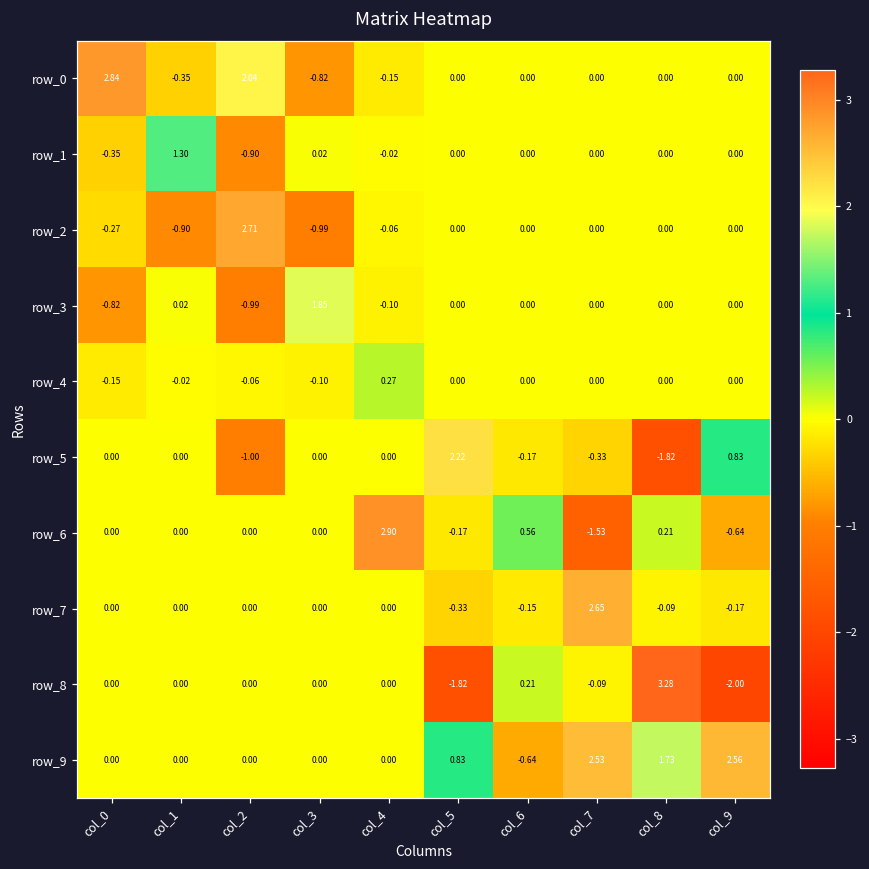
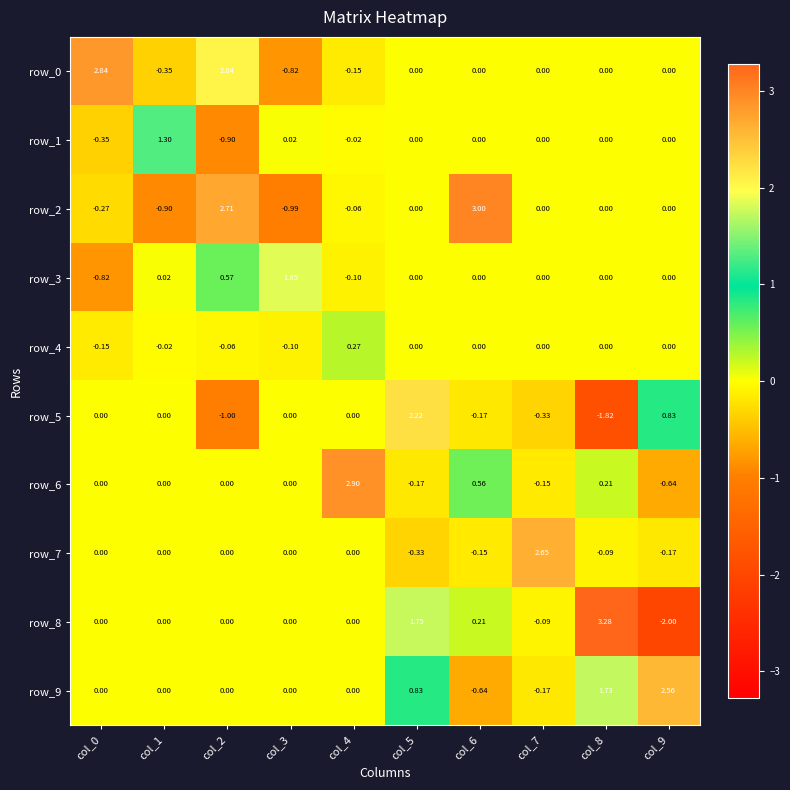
row_2, col_6: 0.00 -> 3.00
row_3, col_2: -0.99 -> 0.57
row_6, col_7: -1.53 -> -0.15
row_8, col_5: -1.82 -> 1.75
row_9, col_7: 2.53 -> -0.17
